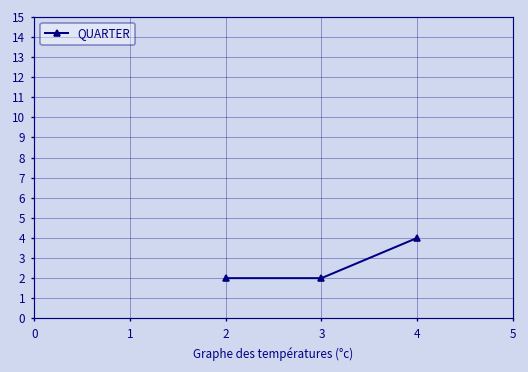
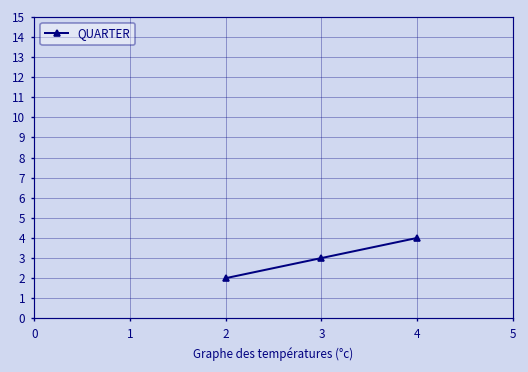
3: 2 -> 3
